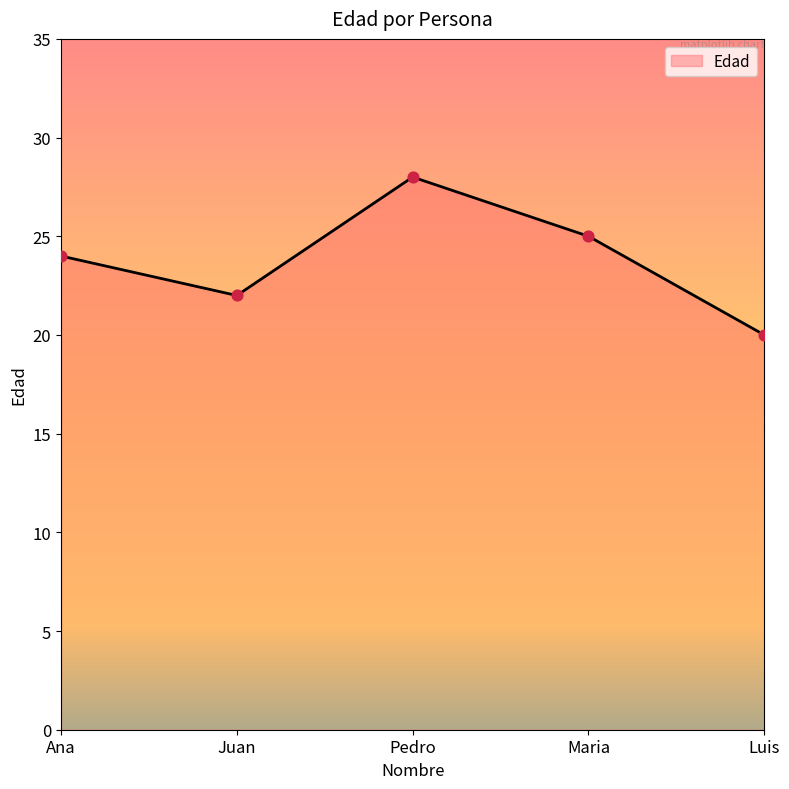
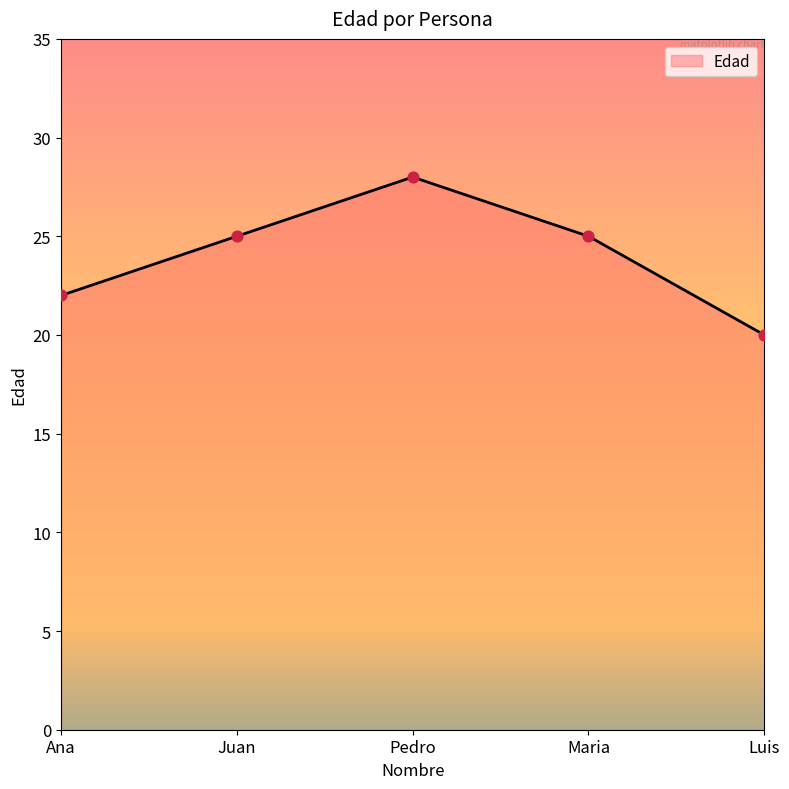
Ana: 24 -> 22
Juan: 22 -> 25
